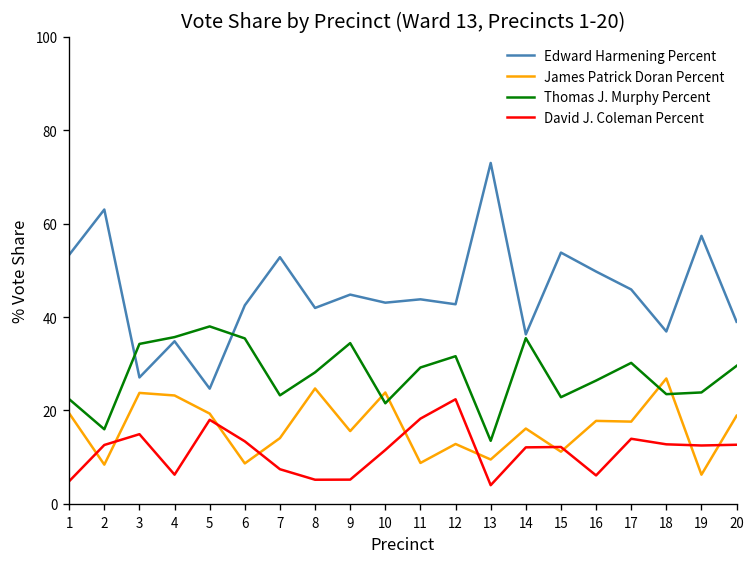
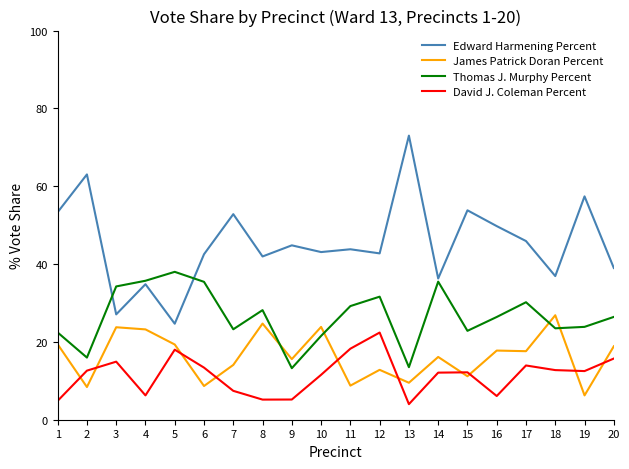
Thomas J. Murphy Percent, 9: 34 -> 13
Thomas J. Murphy Percent, 20: 30 -> 26
David J. Coleman Percent, 20: 13 -> 16
